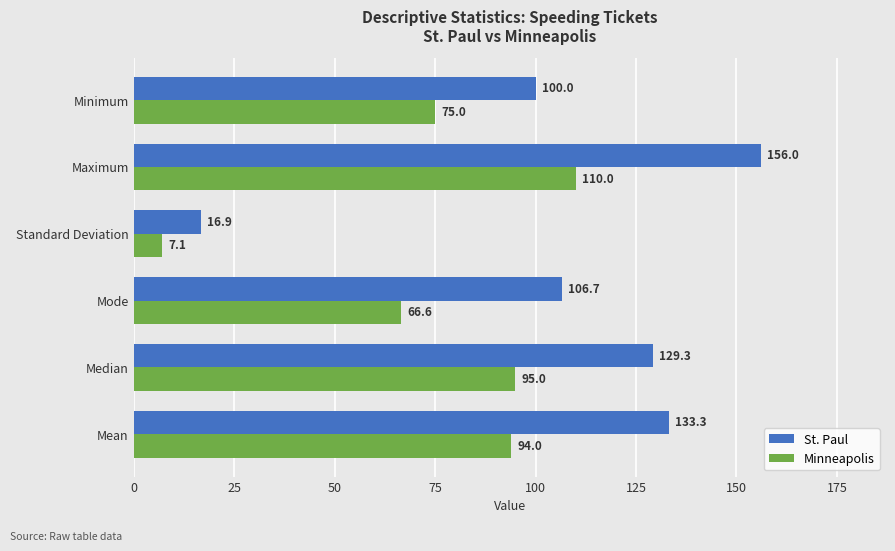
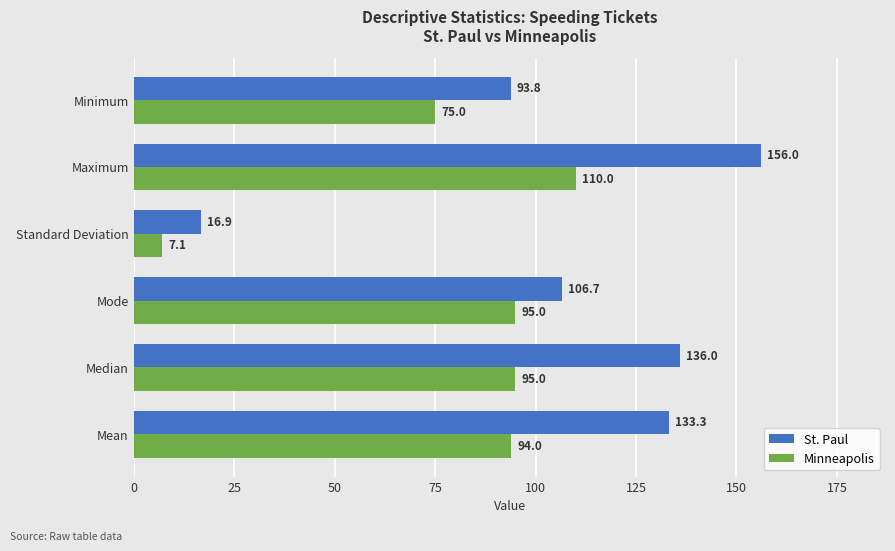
St. Paul, Minimum: 100.0 -> 93.8
Minneapolis, Mode: 66.6 -> 95.0
St. Paul, Median: 129.3 -> 136.0
